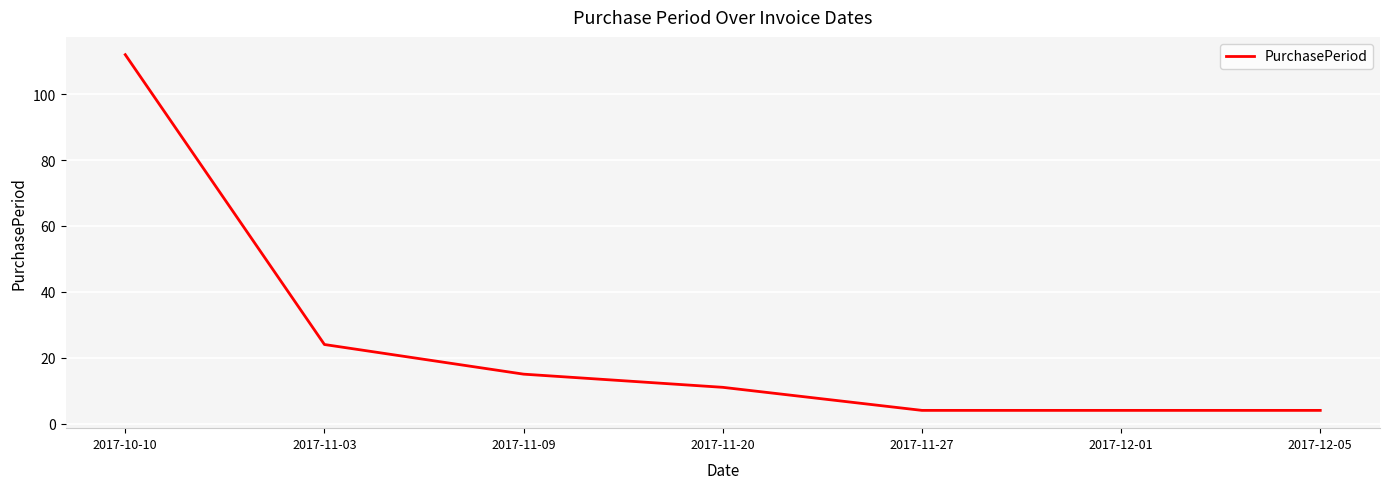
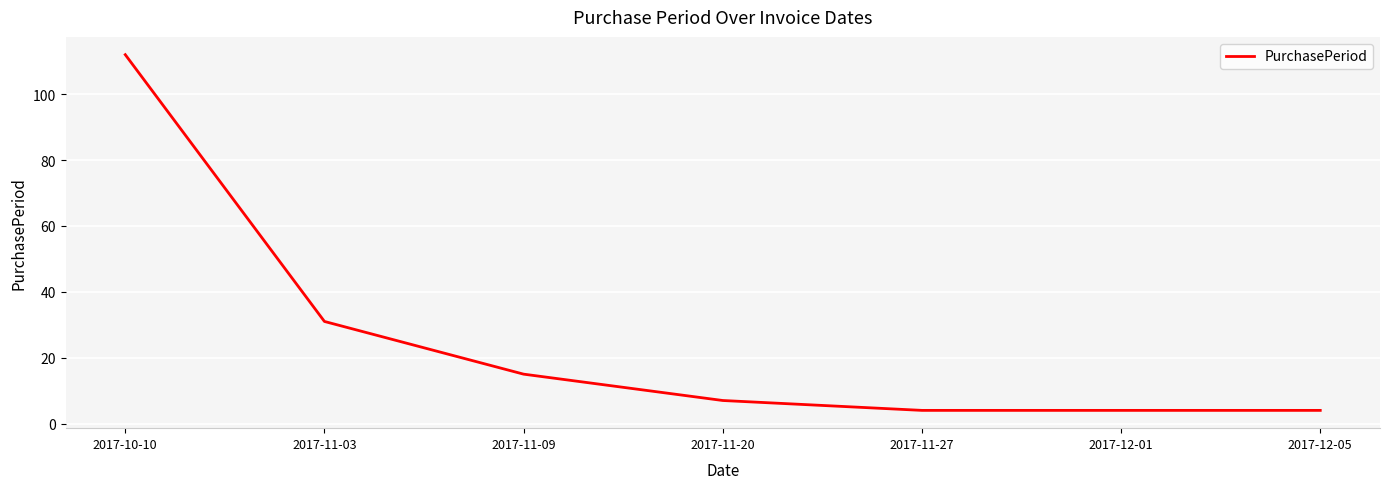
2017-11-03: 24 -> 31
2017-11-20: 11 -> 7
